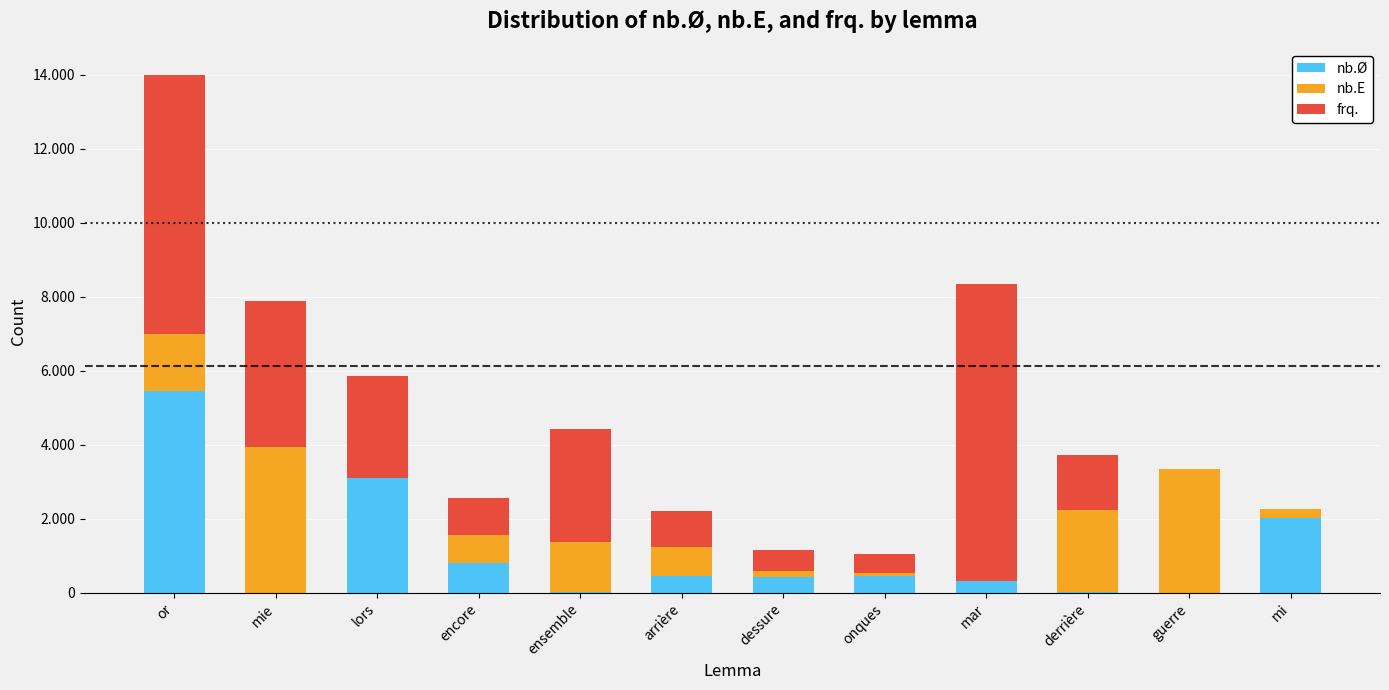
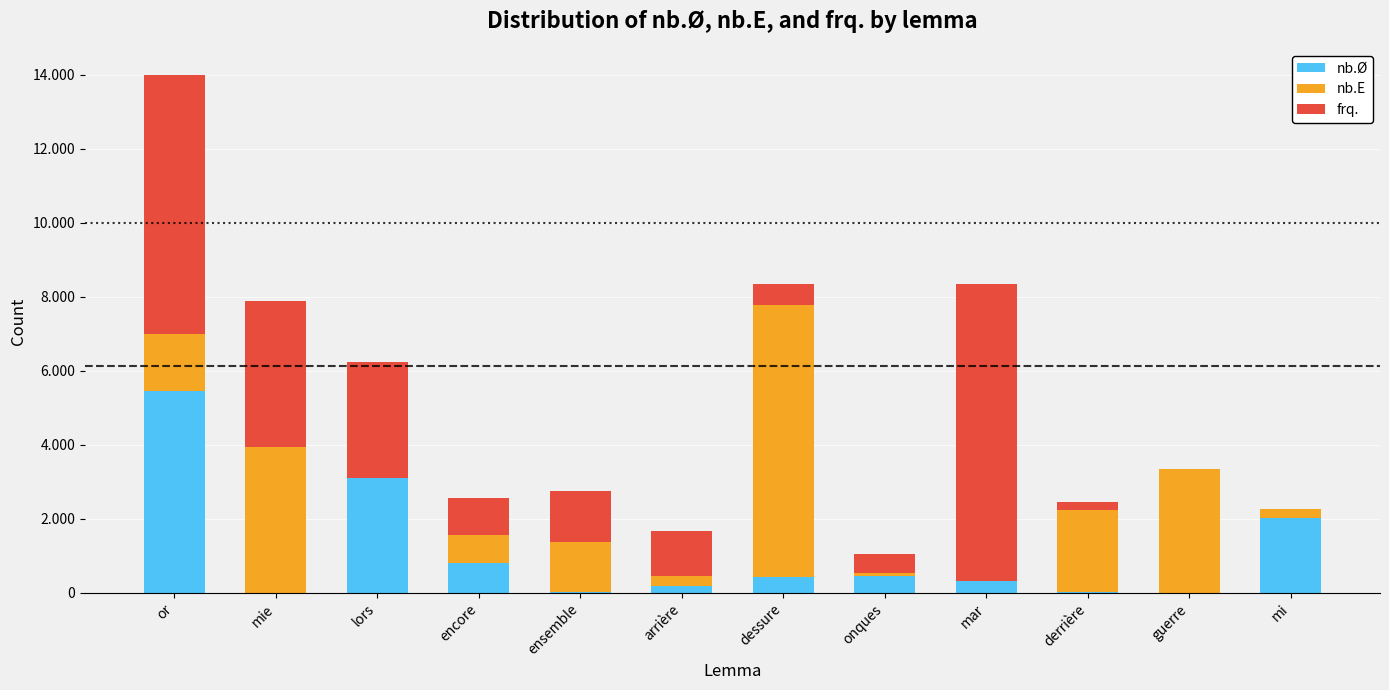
frq., lors: 2.7 -> 3.1
frq., ensemble: 3.0 -> 1.4
nb.Ø, arrière: 0.5 -> 0.2
nb.E, arrière: 0.8 -> 0.3
frq., arrière: 1.0 -> 1.2
nb.E, dessure: 0.1 -> 7.3
frq., derrière: 1.5 -> 0.2
